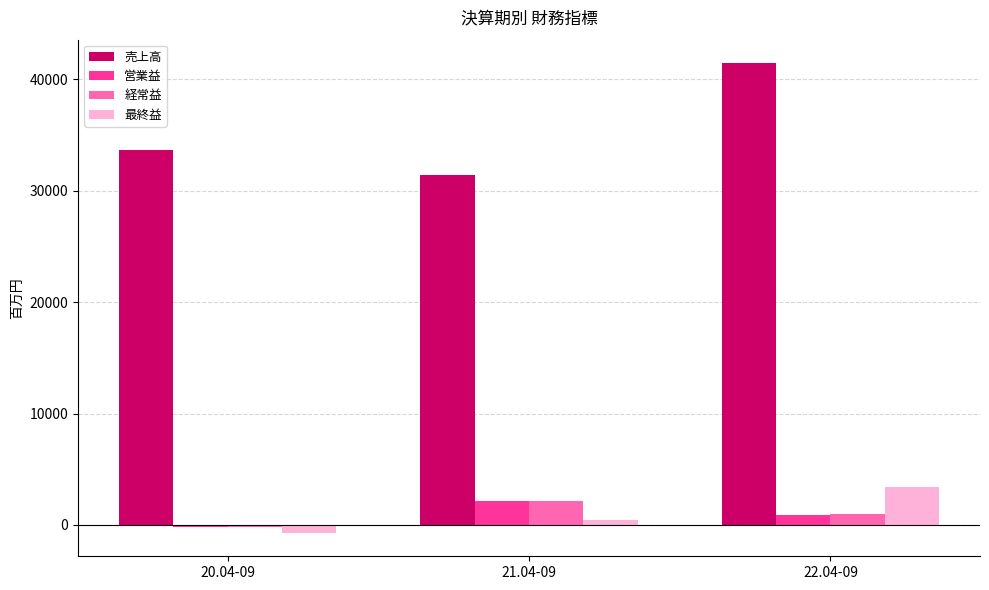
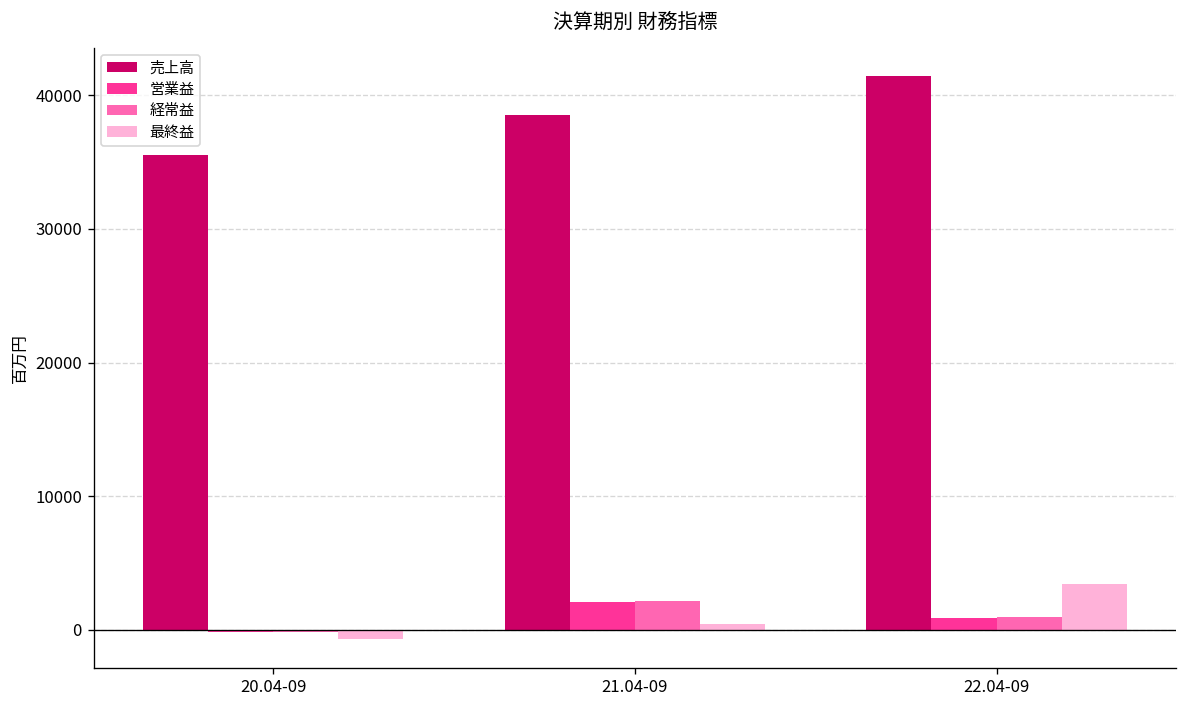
売上高, 20.04-09: 33700 -> 35500
売上高, 21.04-09: 31400 -> 38500
